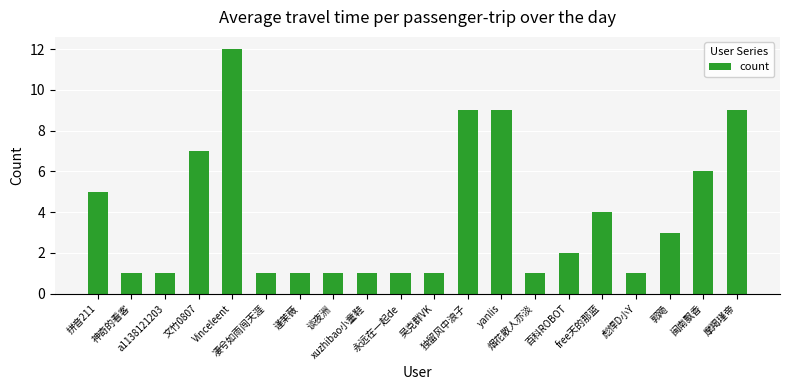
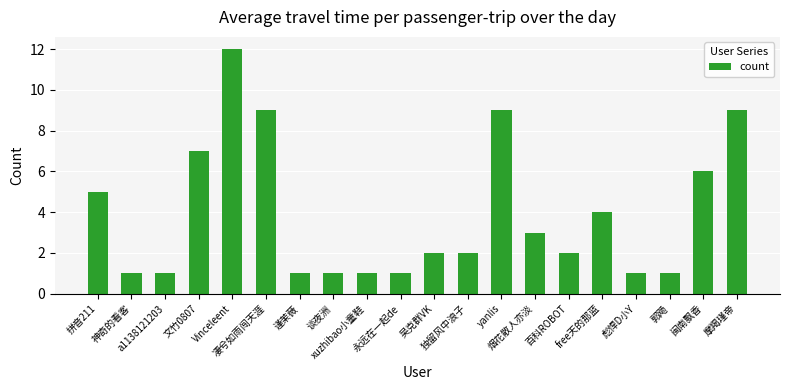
凄兮如雨闯天涯: 1 -> 9
吴克群VK: 1 -> 2
独留风中浪子: 9 -> 2
烟花散人亦淡: 1 -> 3
郭飏: 3 -> 1
